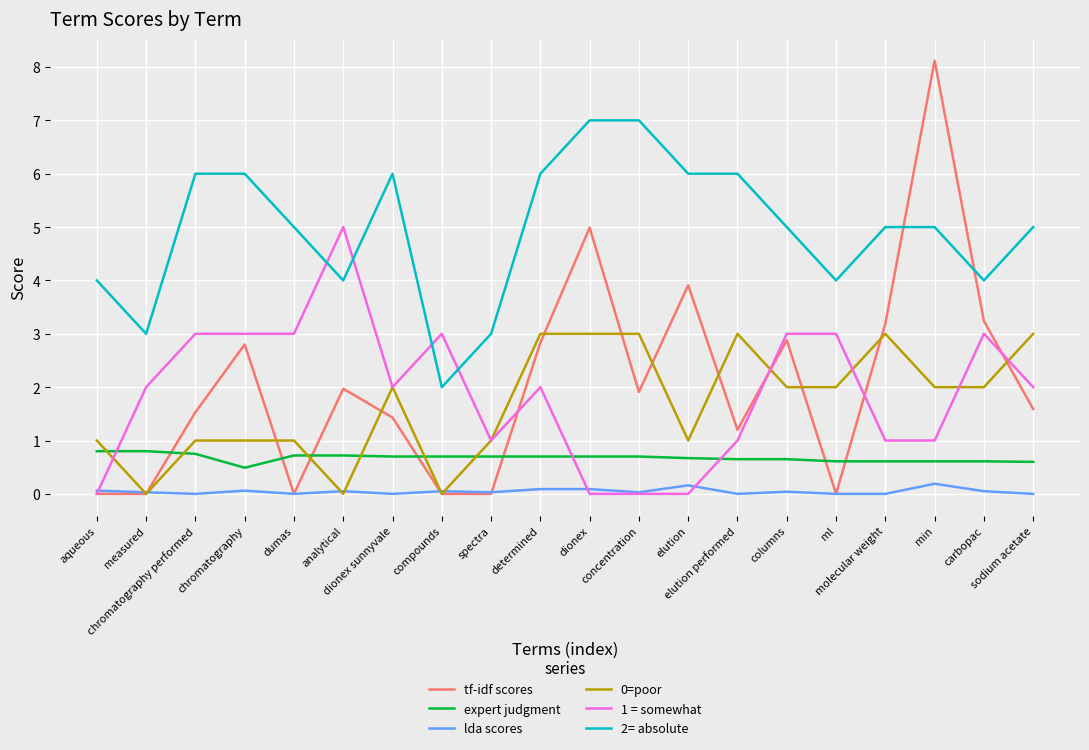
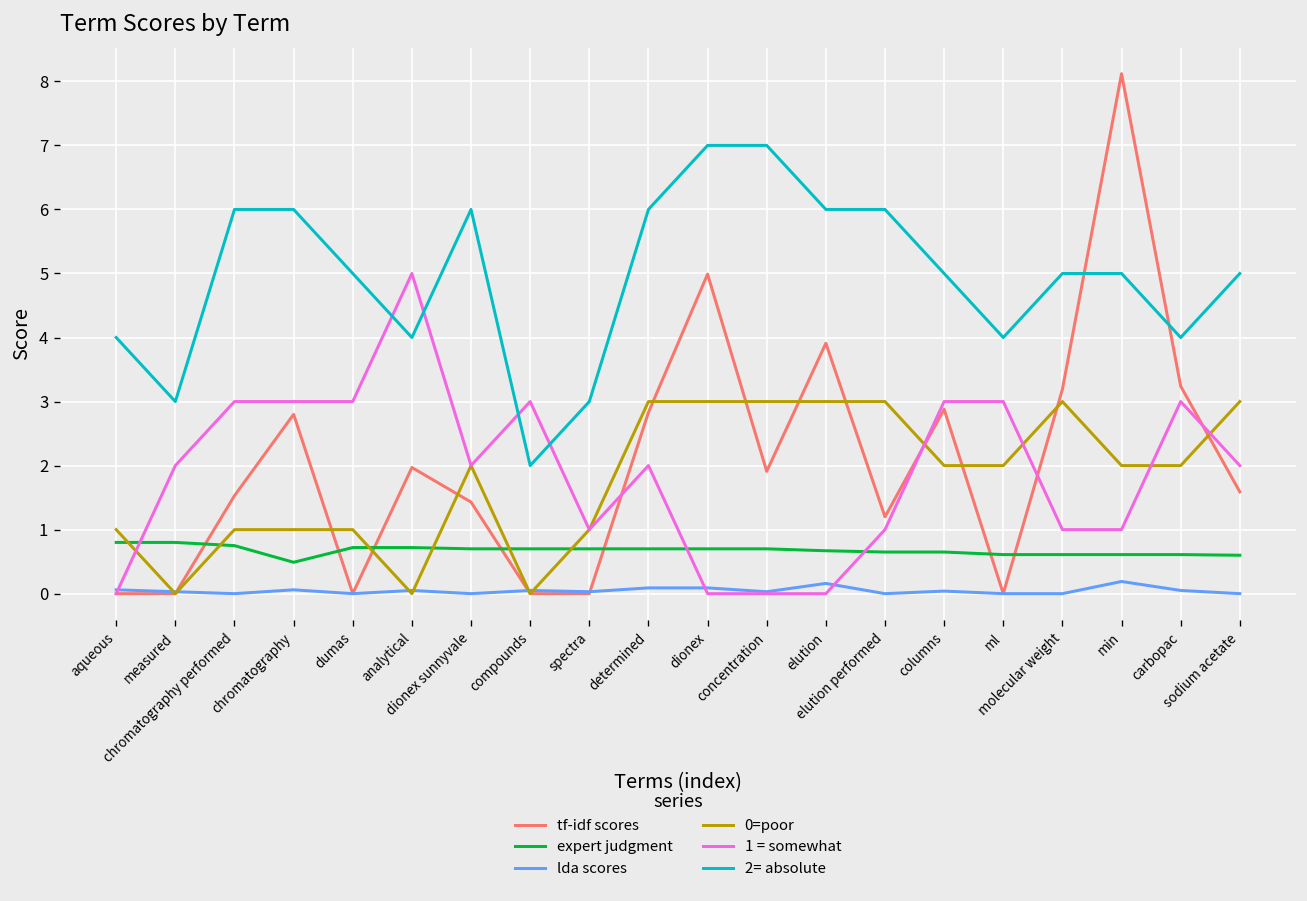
0=poor, elution: 1 -> 3
